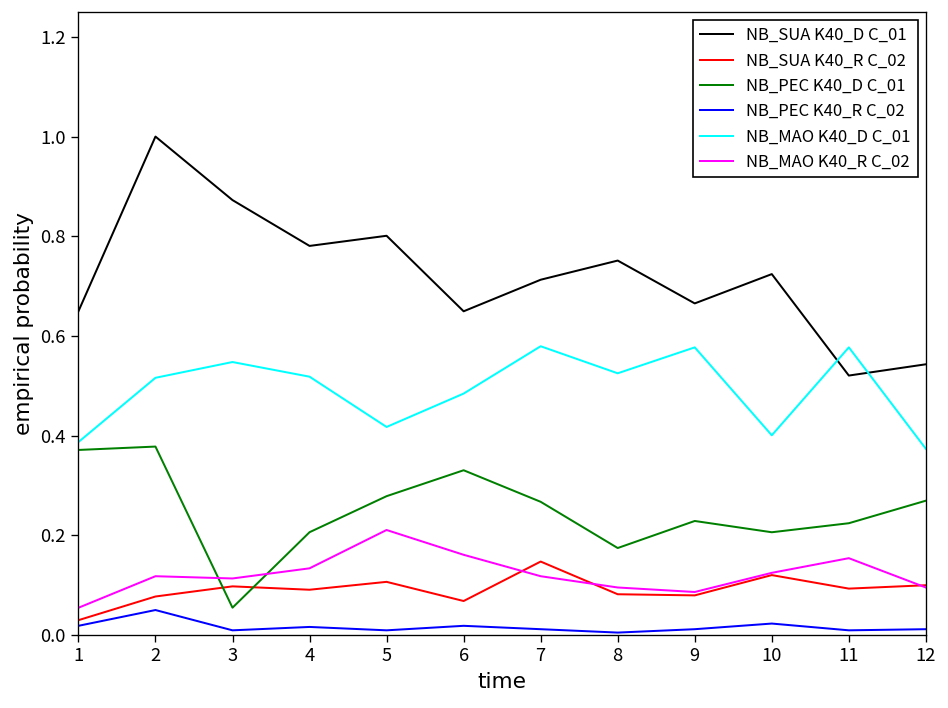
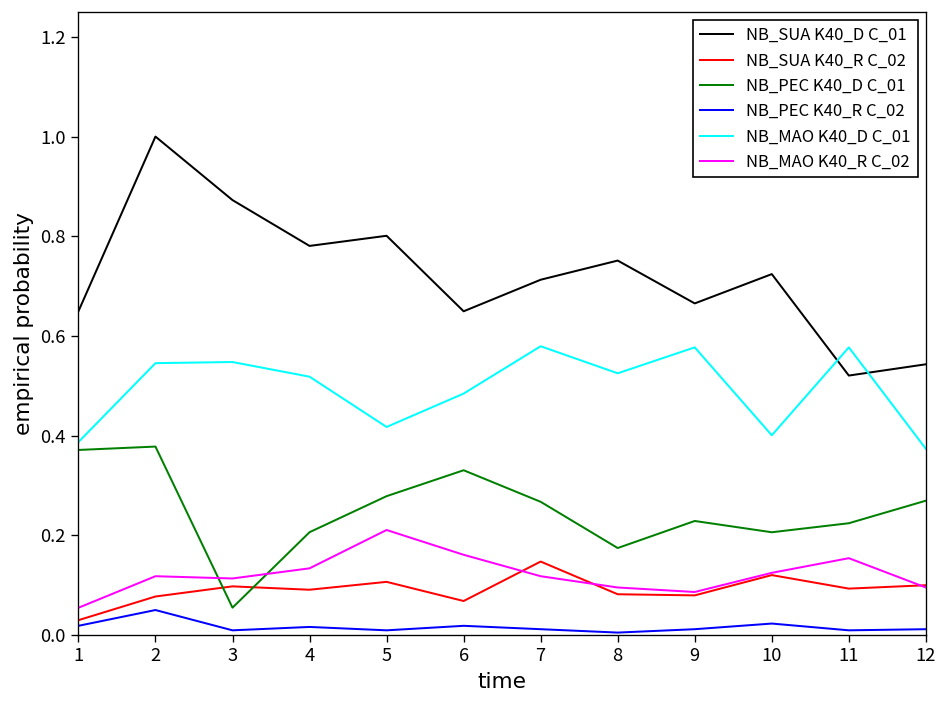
NB_MAO K40_D C_01, 2: 0.52 -> 0.55
